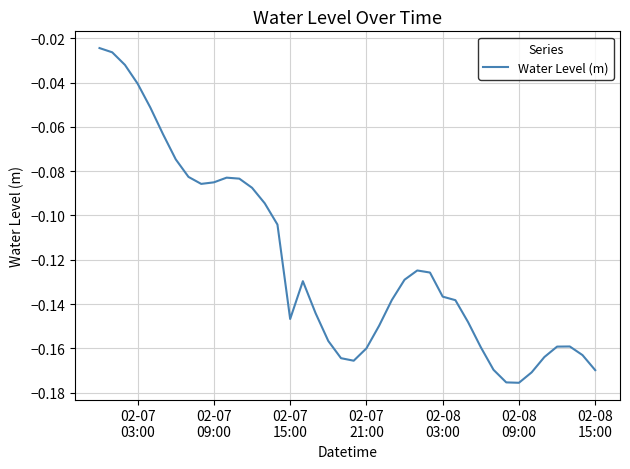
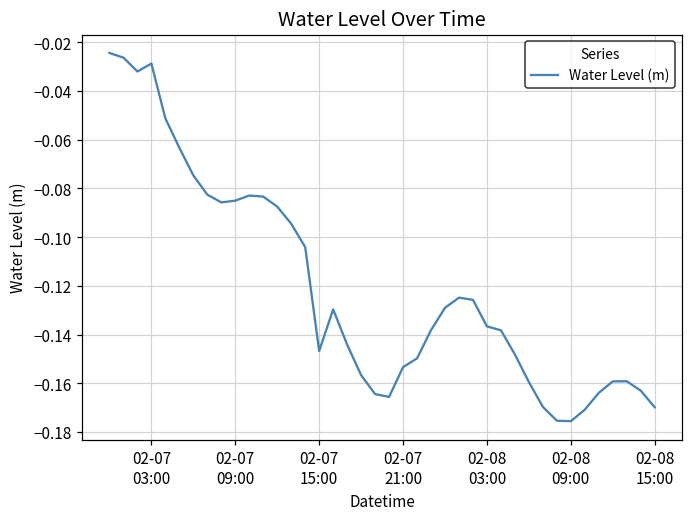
02-07 03:00: -0.040 -> -0.029
02-07 21:00: -0.160 -> -0.153
